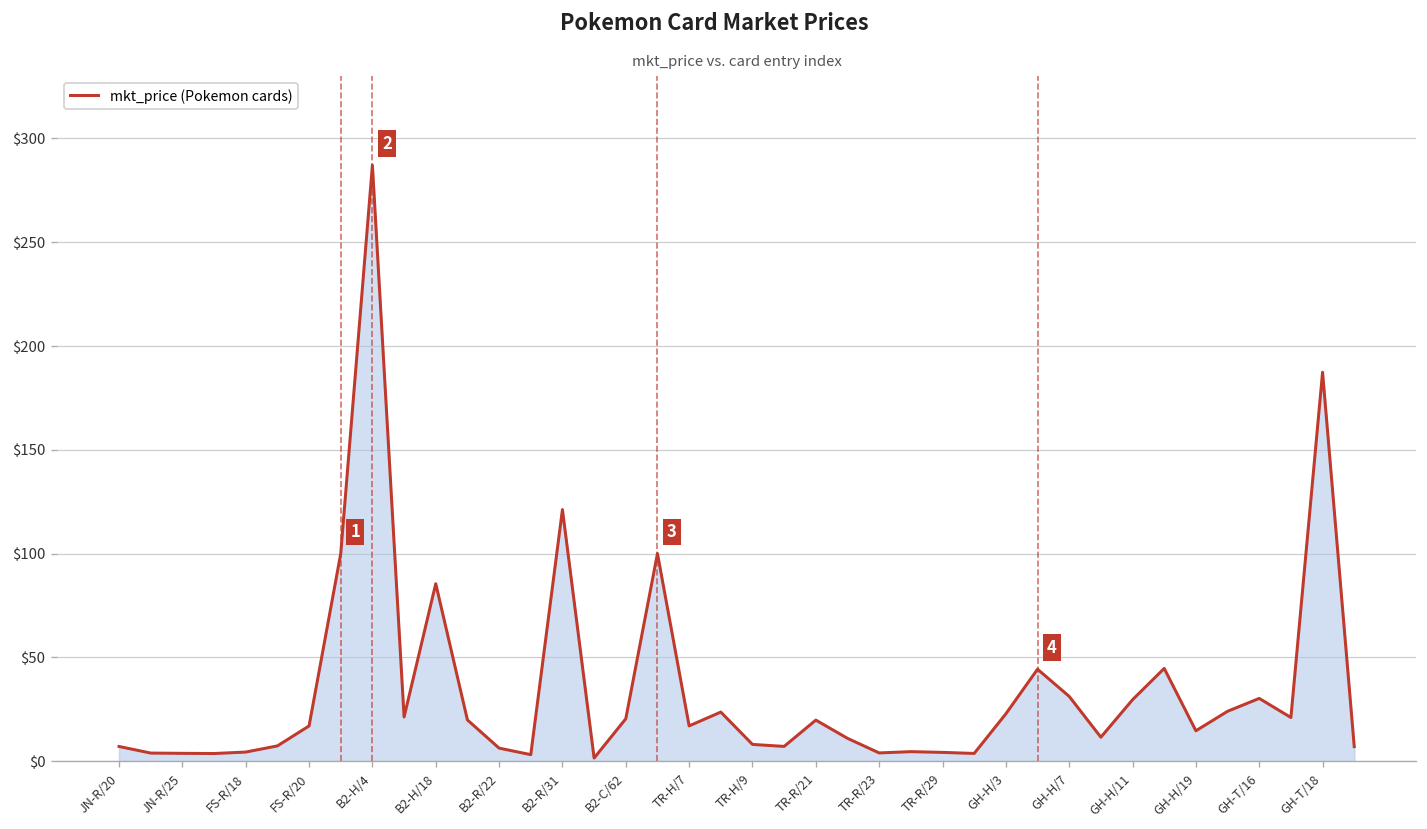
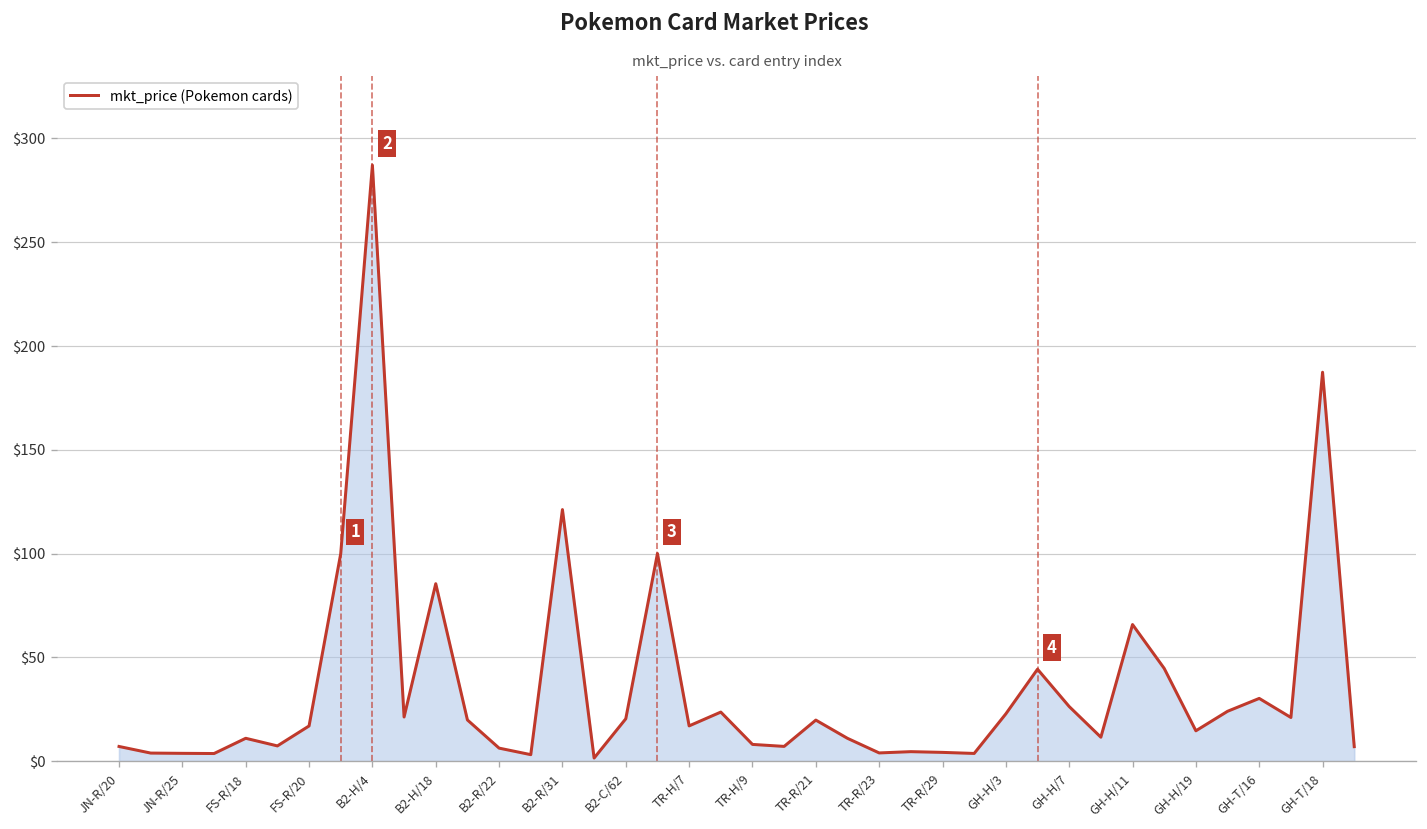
FS-R/18: $4 -> $11
GH-H/7: $31 -> $26
GH-H/11: $30 -> $66
